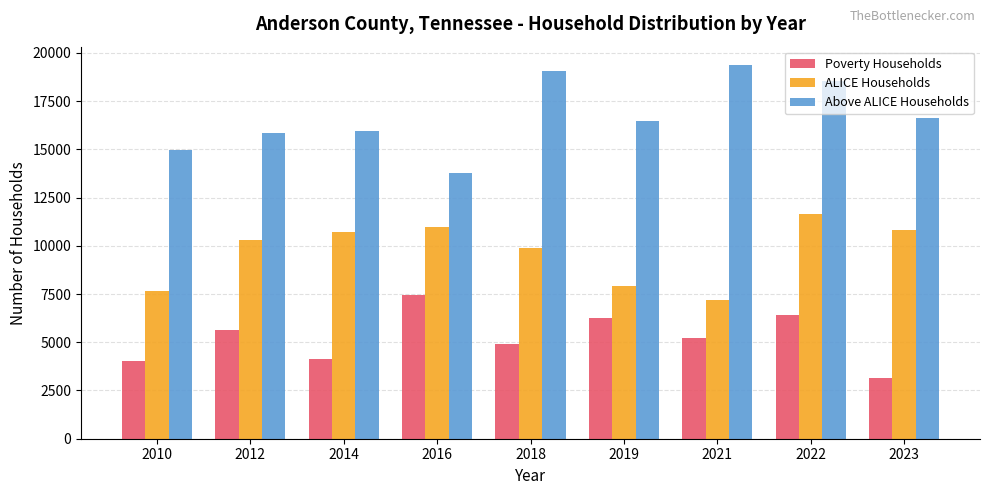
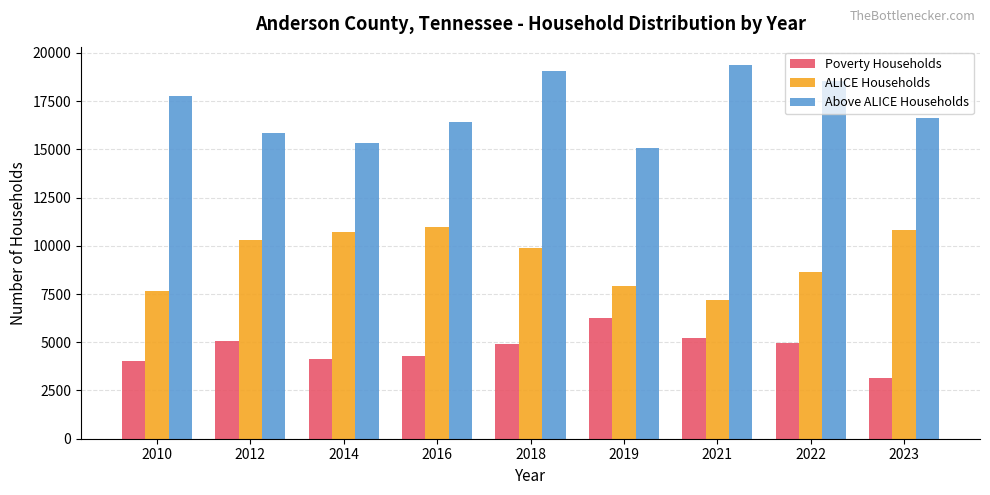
Above ALICE Households, 2010: 15000 -> 17800
Poverty Households, 2012: 5700 -> 5100
Above ALICE Households, 2014: 15900 -> 15300
Poverty Households, 2016: 7500 -> 4300
Above ALICE Households, 2016: 13800 -> 16400
Above ALICE Households, 2019: 16500 -> 15100
Poverty Households, 2022: 6400 -> 4900
ALICE Households, 2022: 11600 -> 8700
